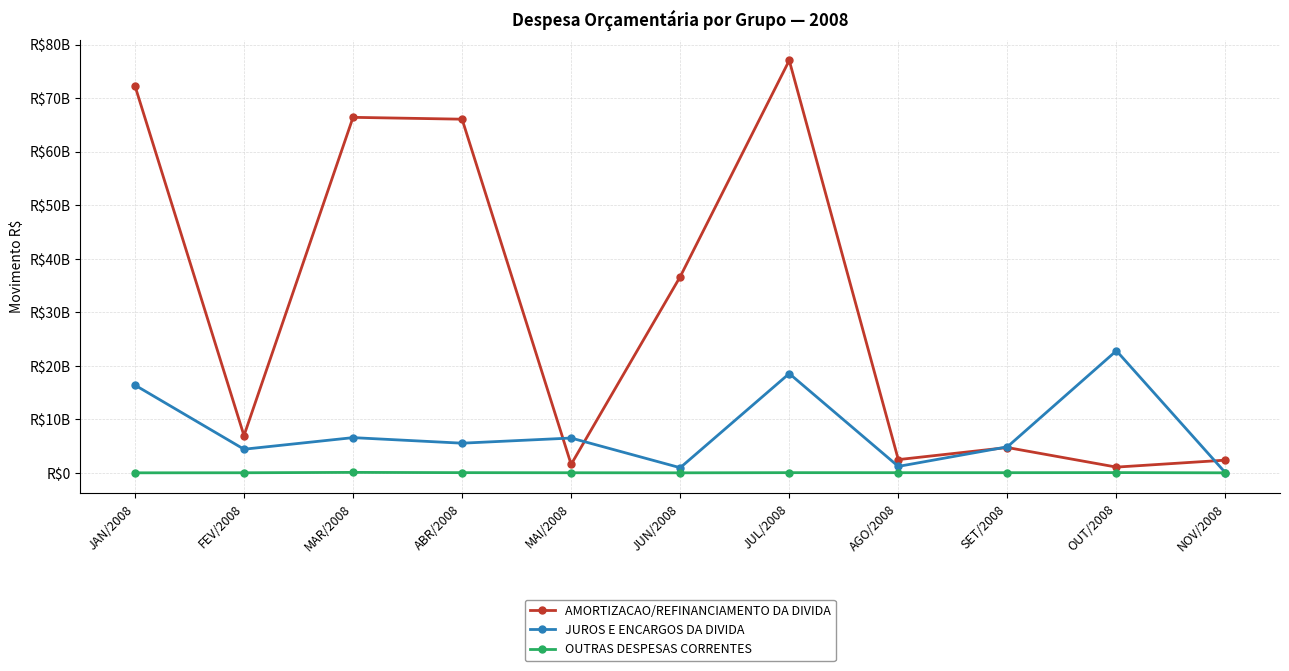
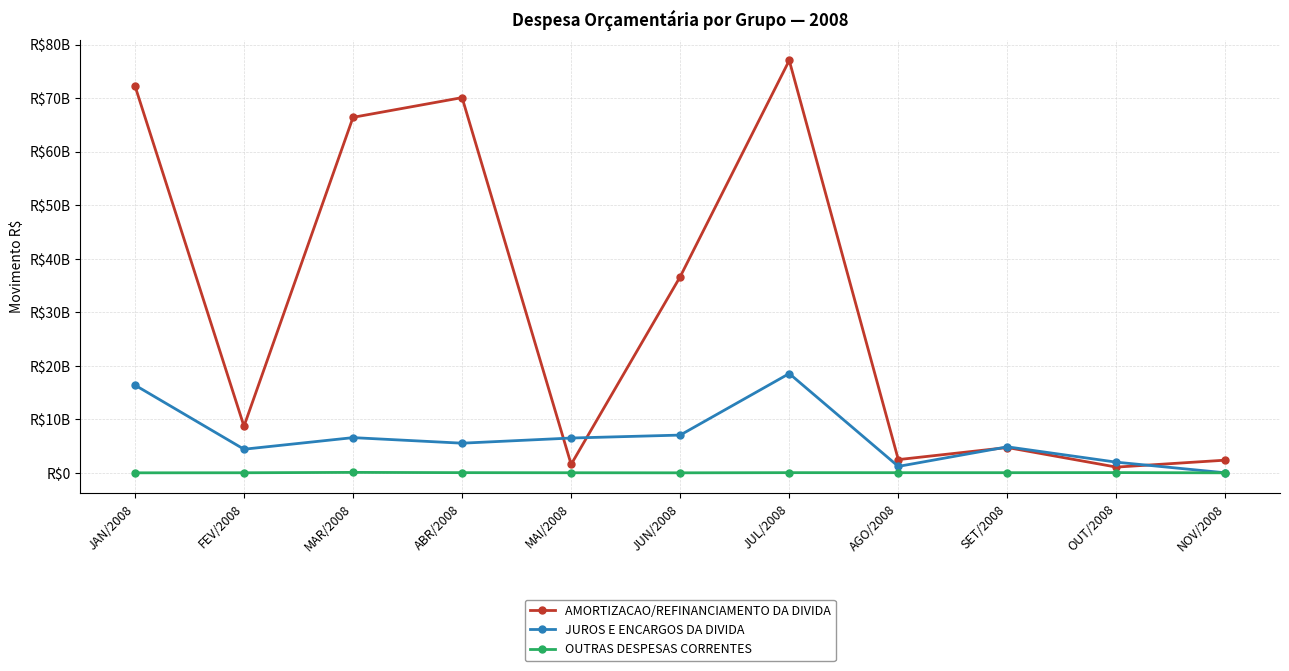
AMORTIZACAO/REFINANCIAMENTO DA DIVIDA, FEV/2008: R$7000000000 -> R$9000000000
AMORTIZACAO/REFINANCIAMENTO DA DIVIDA, ABR/2008: R$66000000000 -> R$70000000000
JUROS E ENCARGOS DA DIVIDA, JUN/2008: R$1000000000 -> R$7000000000
JUROS E ENCARGOS DA DIVIDA, OUT/2008: R$23000000000 -> R$2000000000
